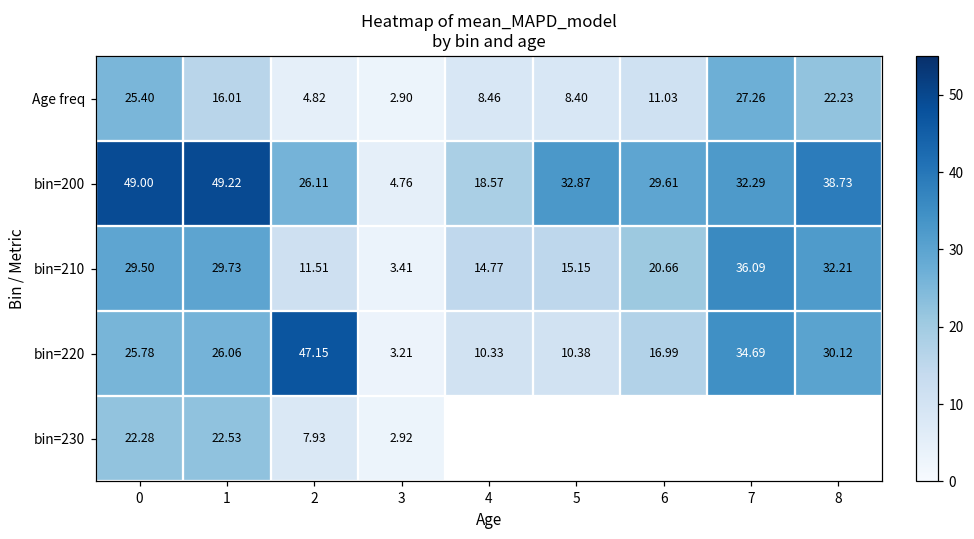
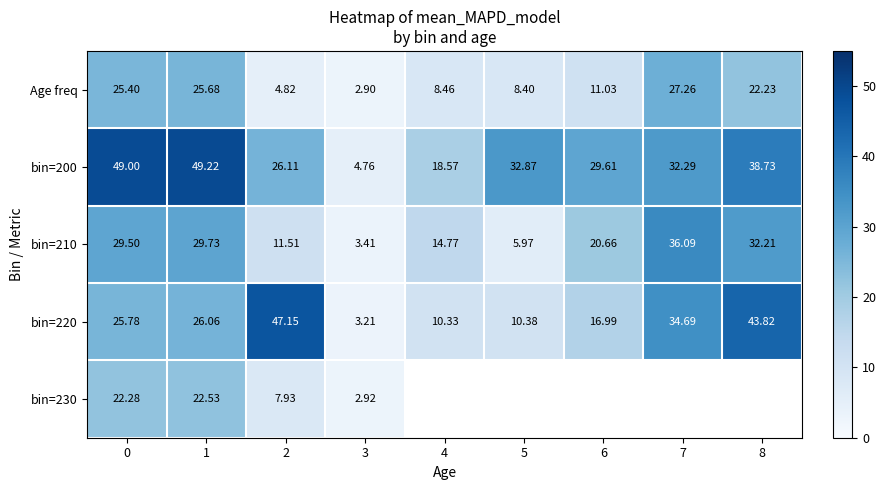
Age freq, 1: 16.01 -> 25.68
bin=210, 5: 15.15 -> 5.97
bin=220, 8: 30.12 -> 43.82
